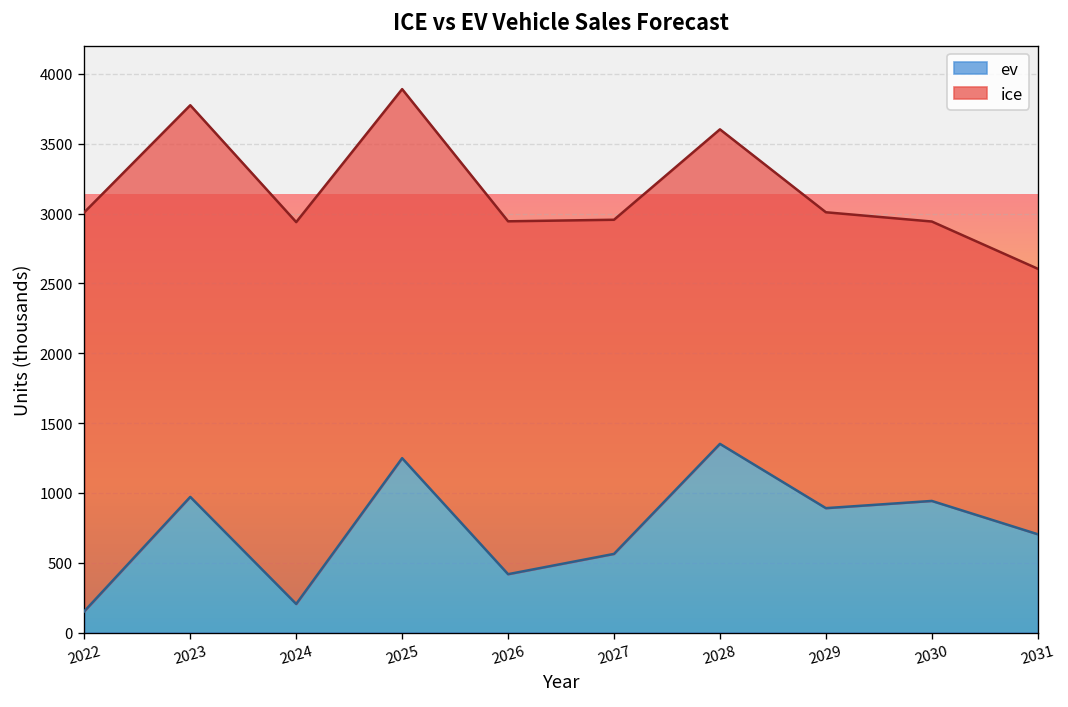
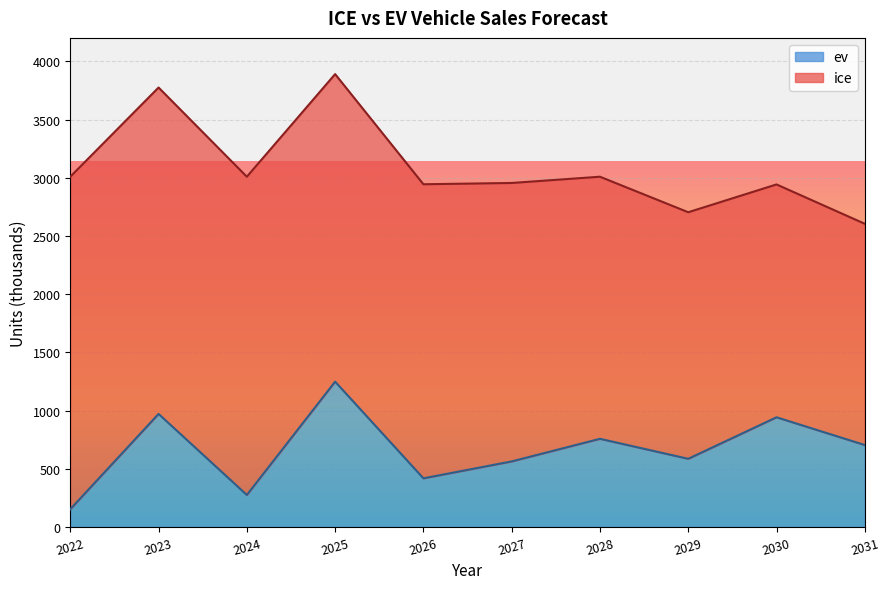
ev, 2024: 200 -> 270
ev, 2028: 1350 -> 760
ev, 2029: 890 -> 590
